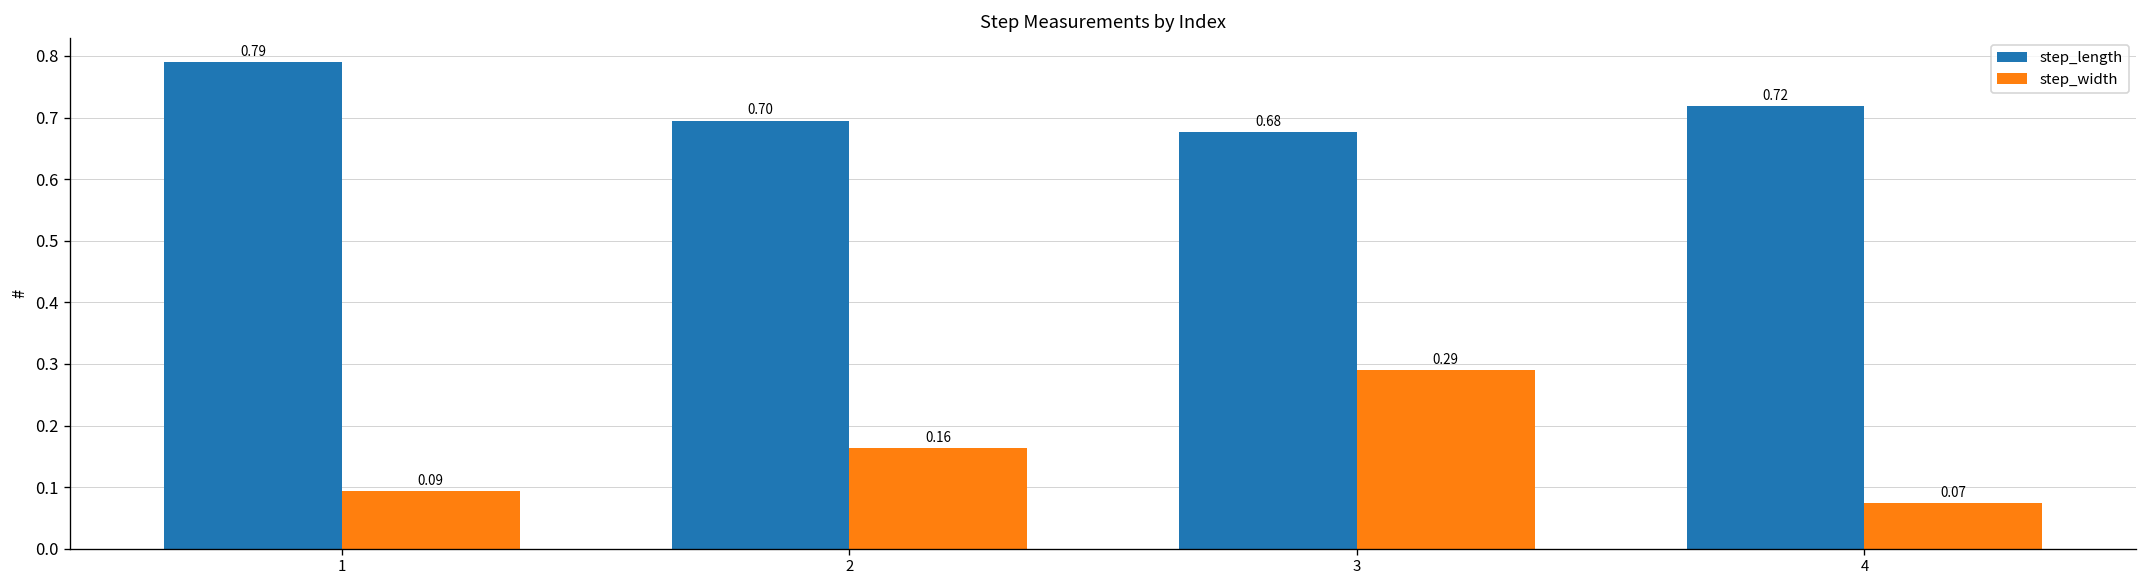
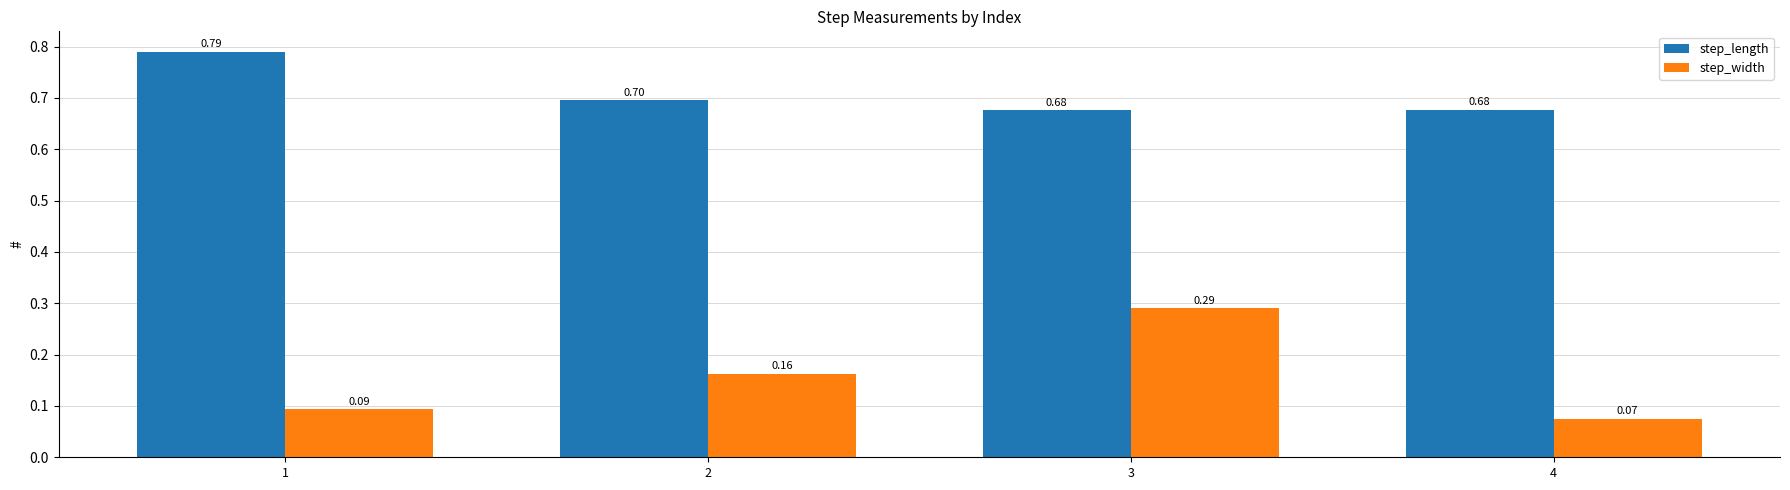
step_length, 4: 0.72 -> 0.68
